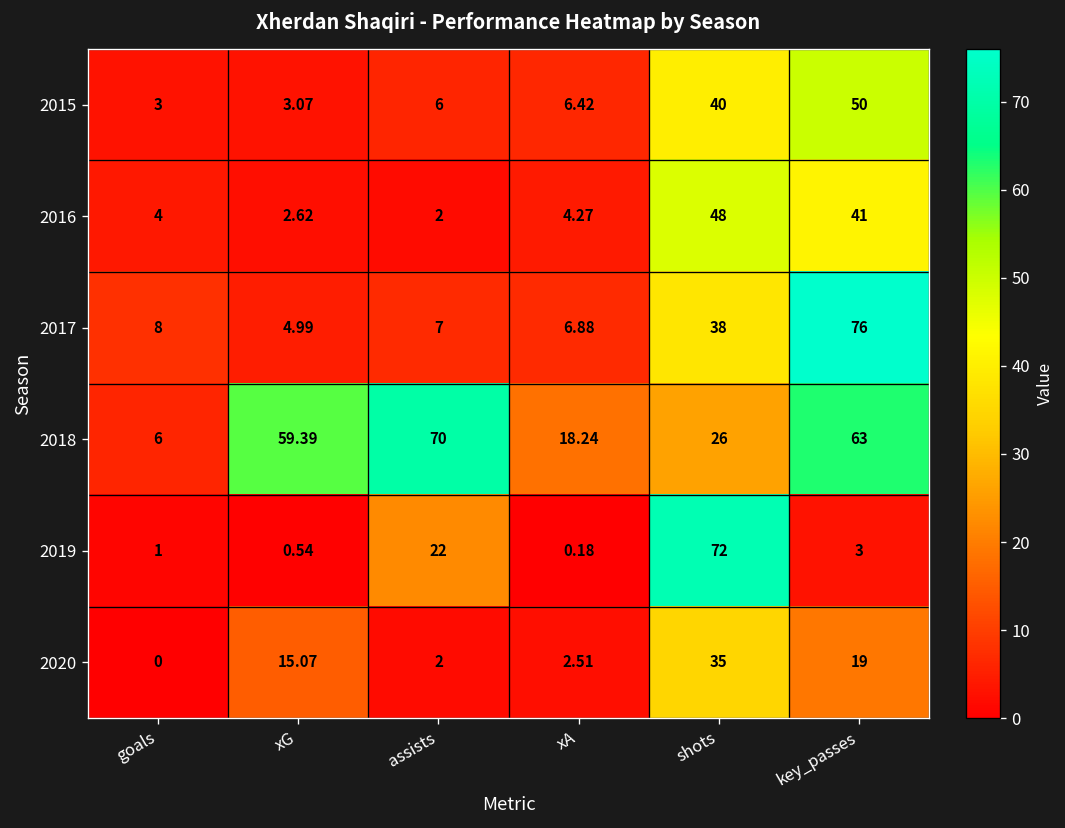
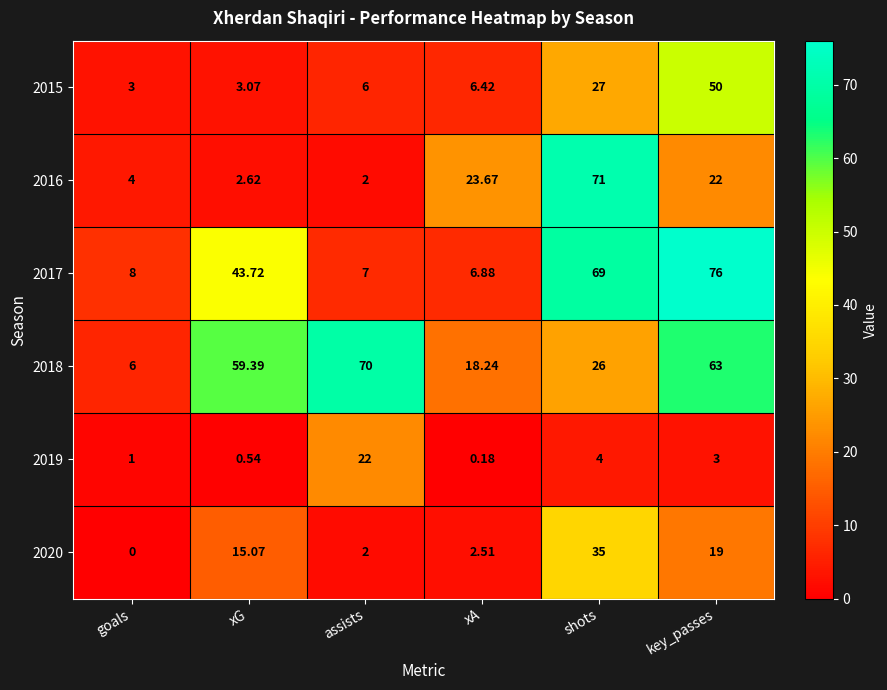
2015, shots: 40 -> 27
2016, xA: 4.27 -> 23.67
2016, shots: 48 -> 71
2016, key_passes: 41 -> 22
2017, xG: 4.99 -> 43.72
2017, shots: 38 -> 69
2019, shots: 72 -> 4
